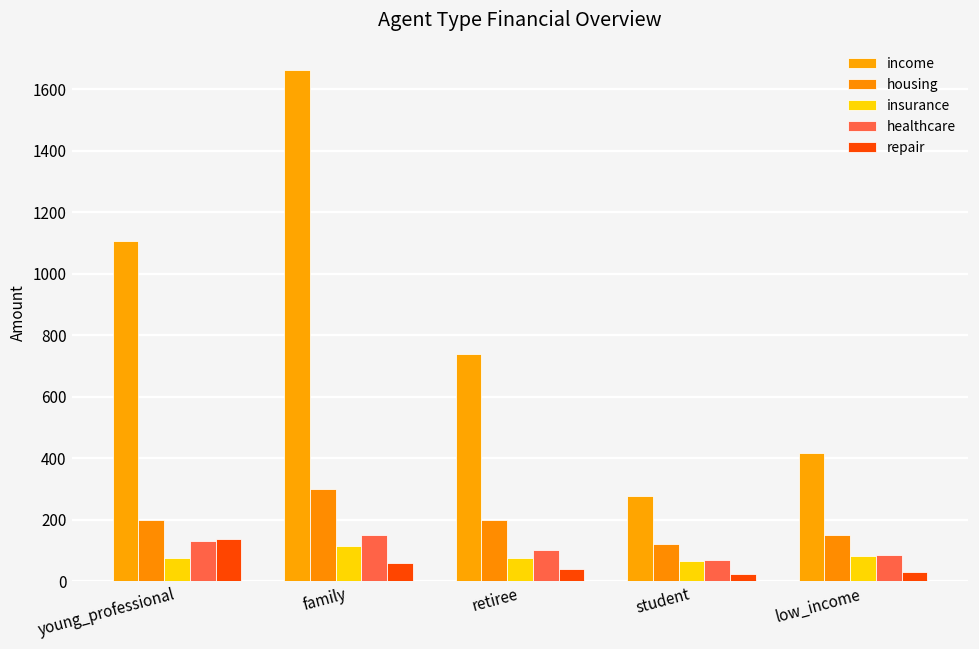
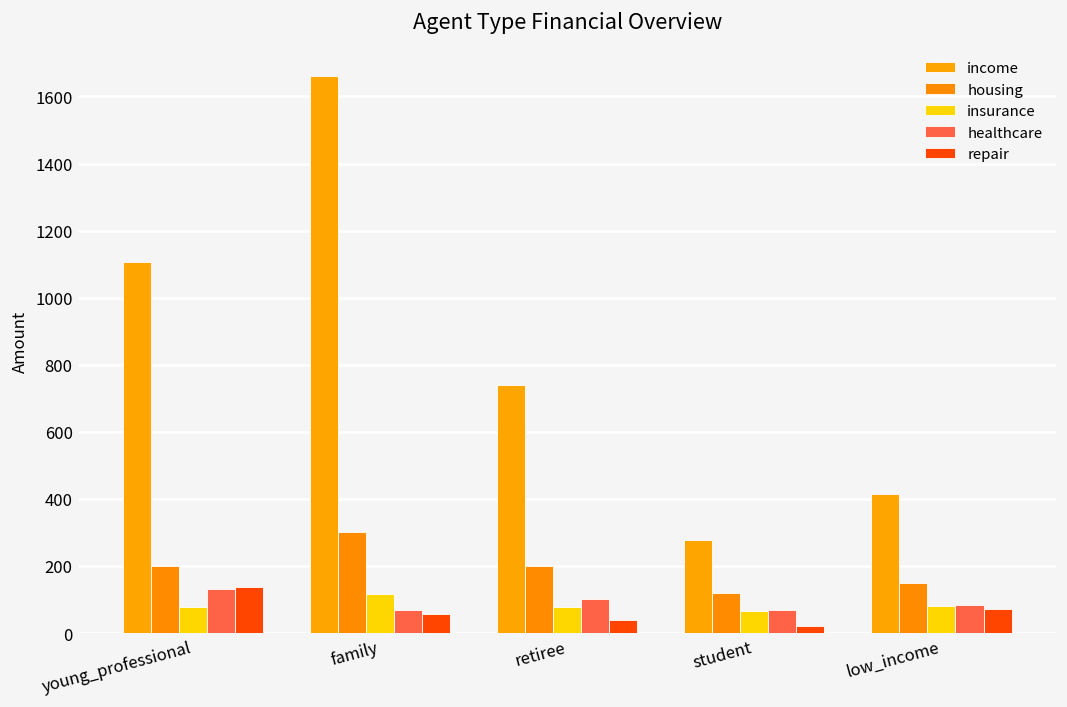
healthcare, family: 150 -> 70
repair, low_income: 30 -> 70
